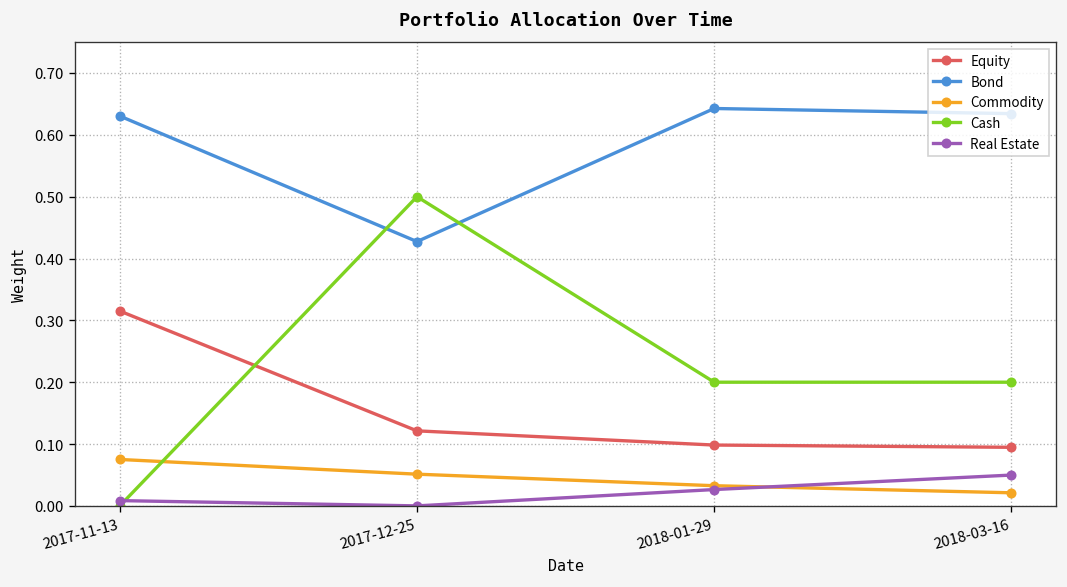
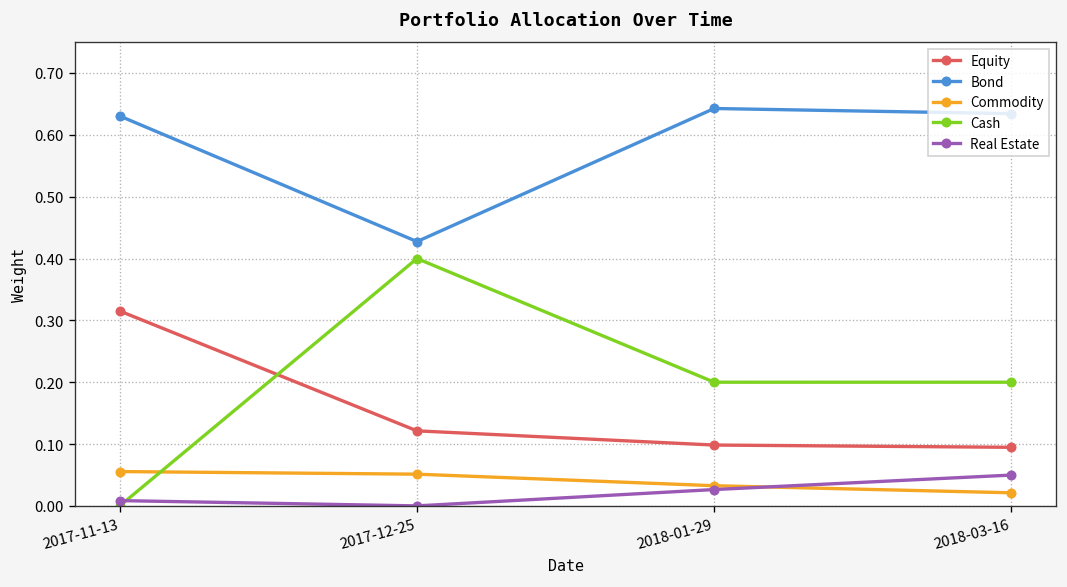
Commodity, 2017-11-13: 0.08 -> 0.06
Cash, 2017-12-25: 0.5 -> 0.4
